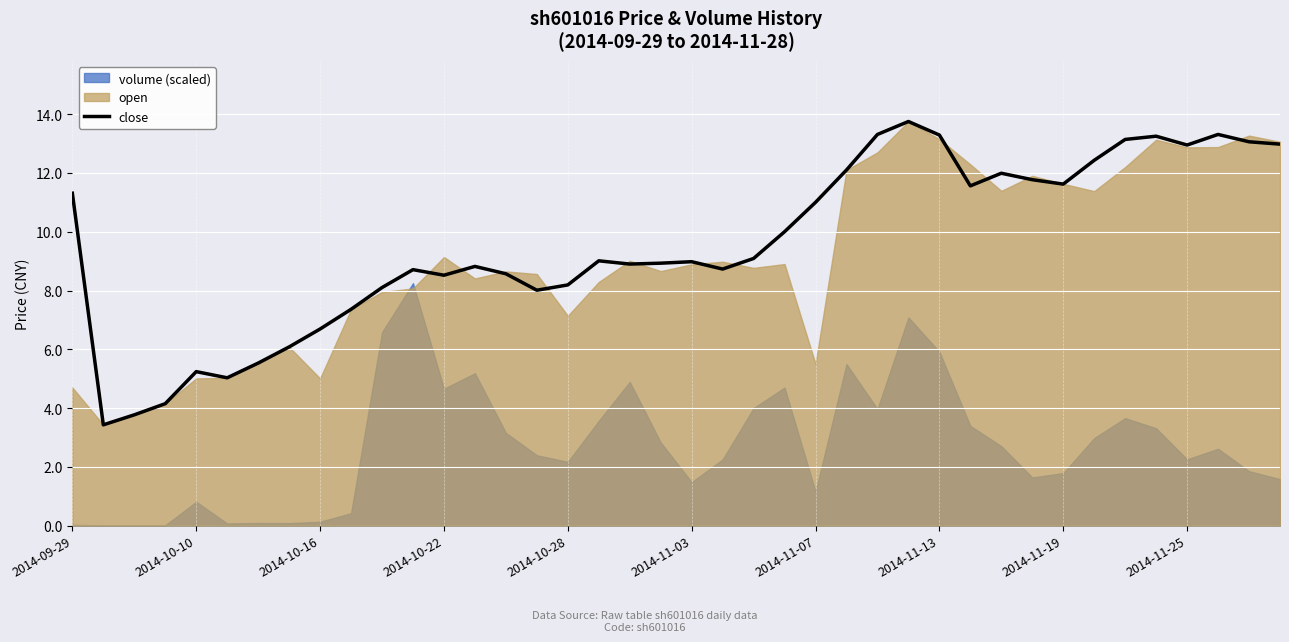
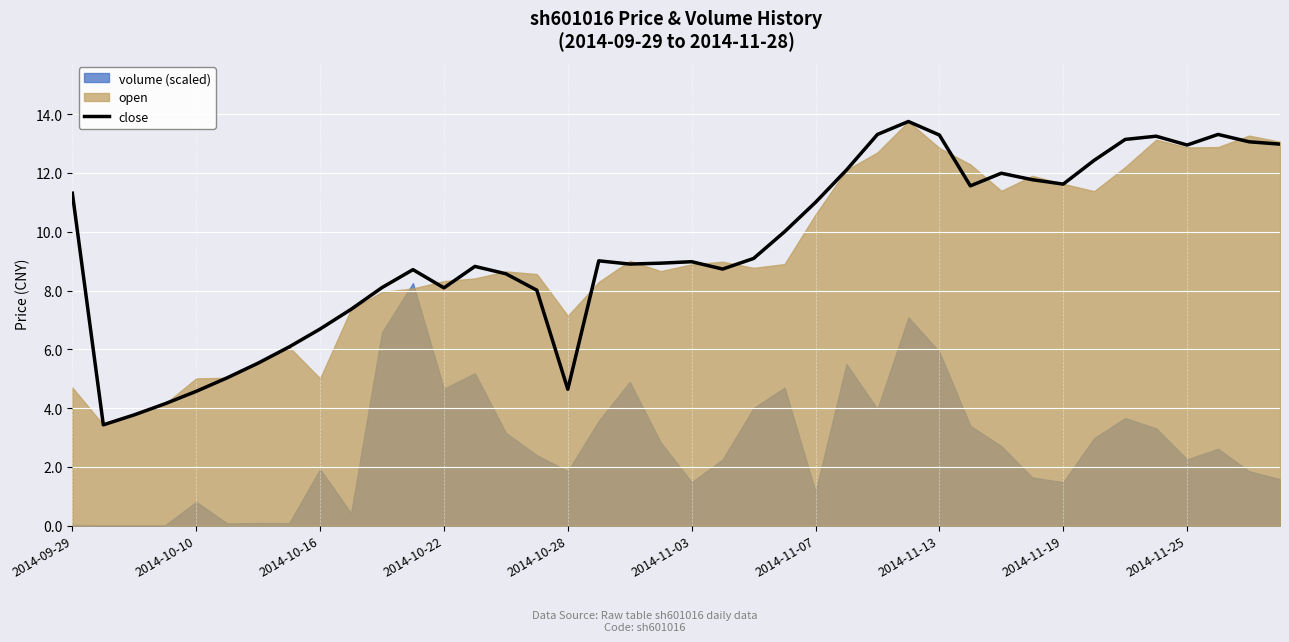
close, 2014-10-10: 5.2 -> 4.6
volume (scaled), 2014-10-16: 0.1 -> 1.9
close, 2014-10-22: 8.5 -> 8.1
open, 2014-10-22: 9.1 -> 8.3
close, 2014-10-28: 8.2 -> 4.6
volume (scaled), 2014-10-28: 2.2 -> 1.9
open, 2014-11-07: 5.5 -> 10.6
open, 2014-11-13: 13.2 -> 12.9
volume (scaled), 2014-11-19: 1.8 -> 1.5
